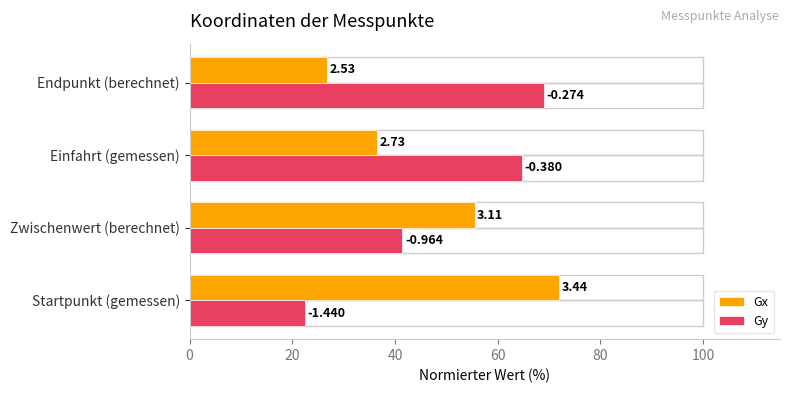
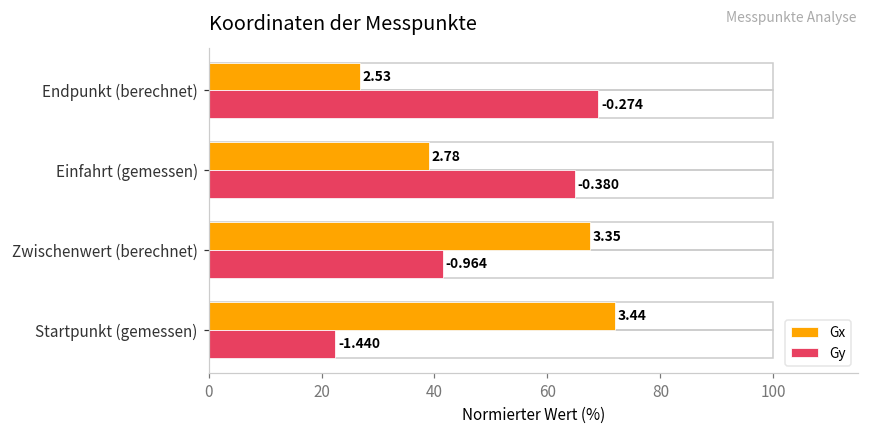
Gx, Einfahrt (gemessen): 2.73 -> 2.78
Gx, Zwischenwert (berechnet): 3.11 -> 3.35
